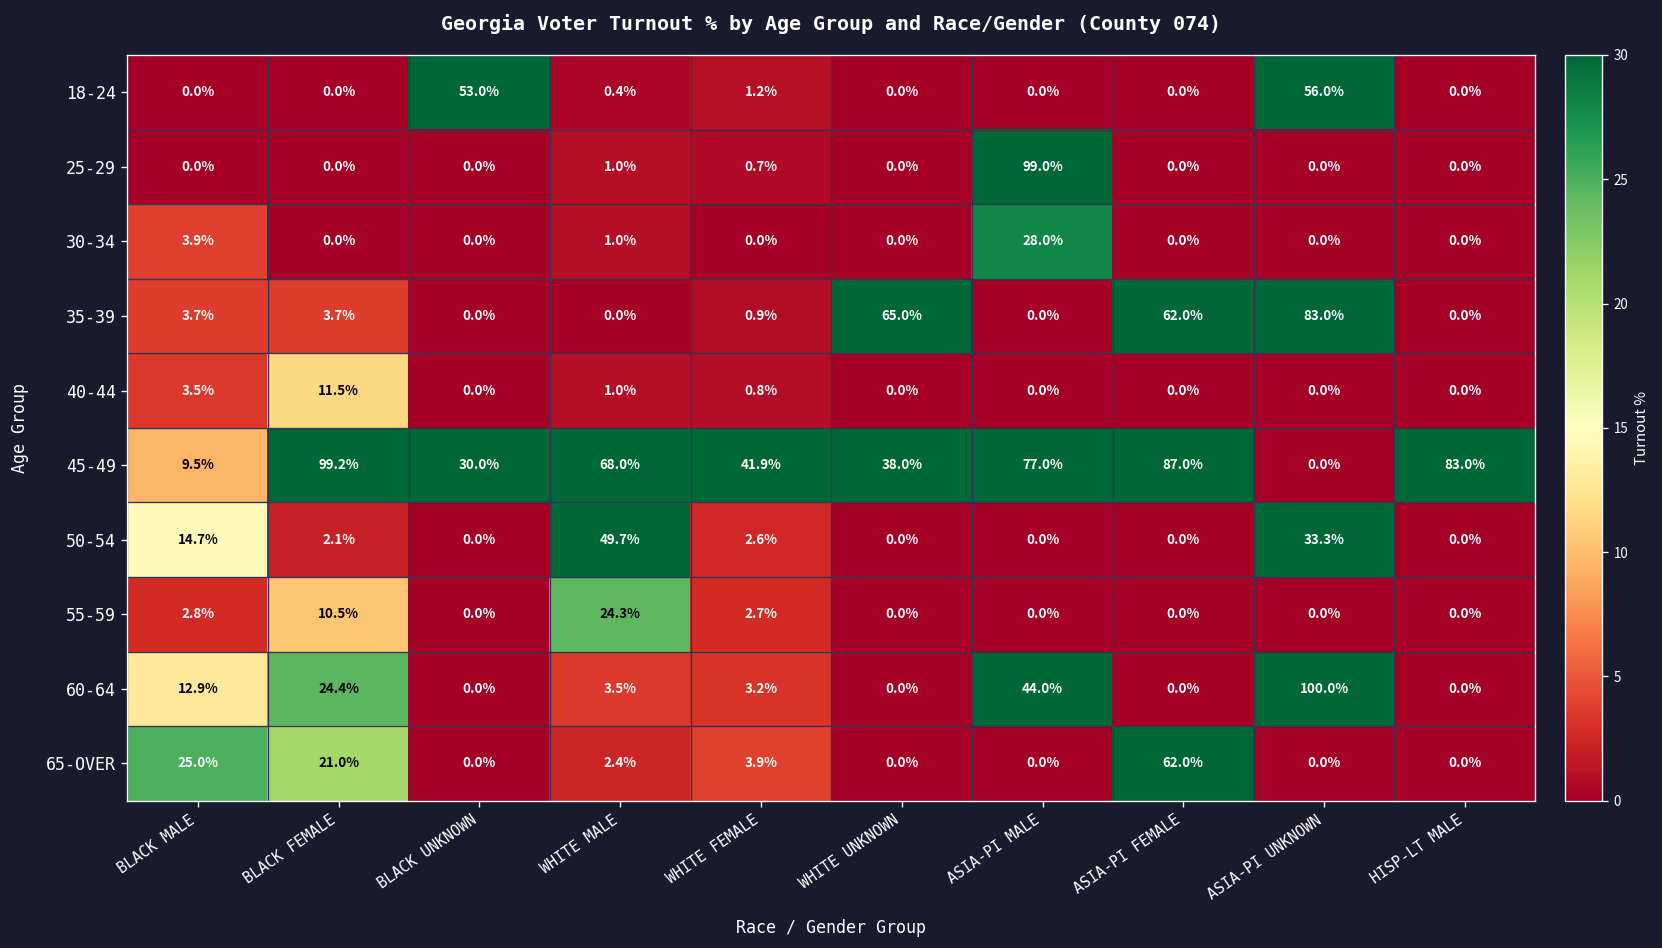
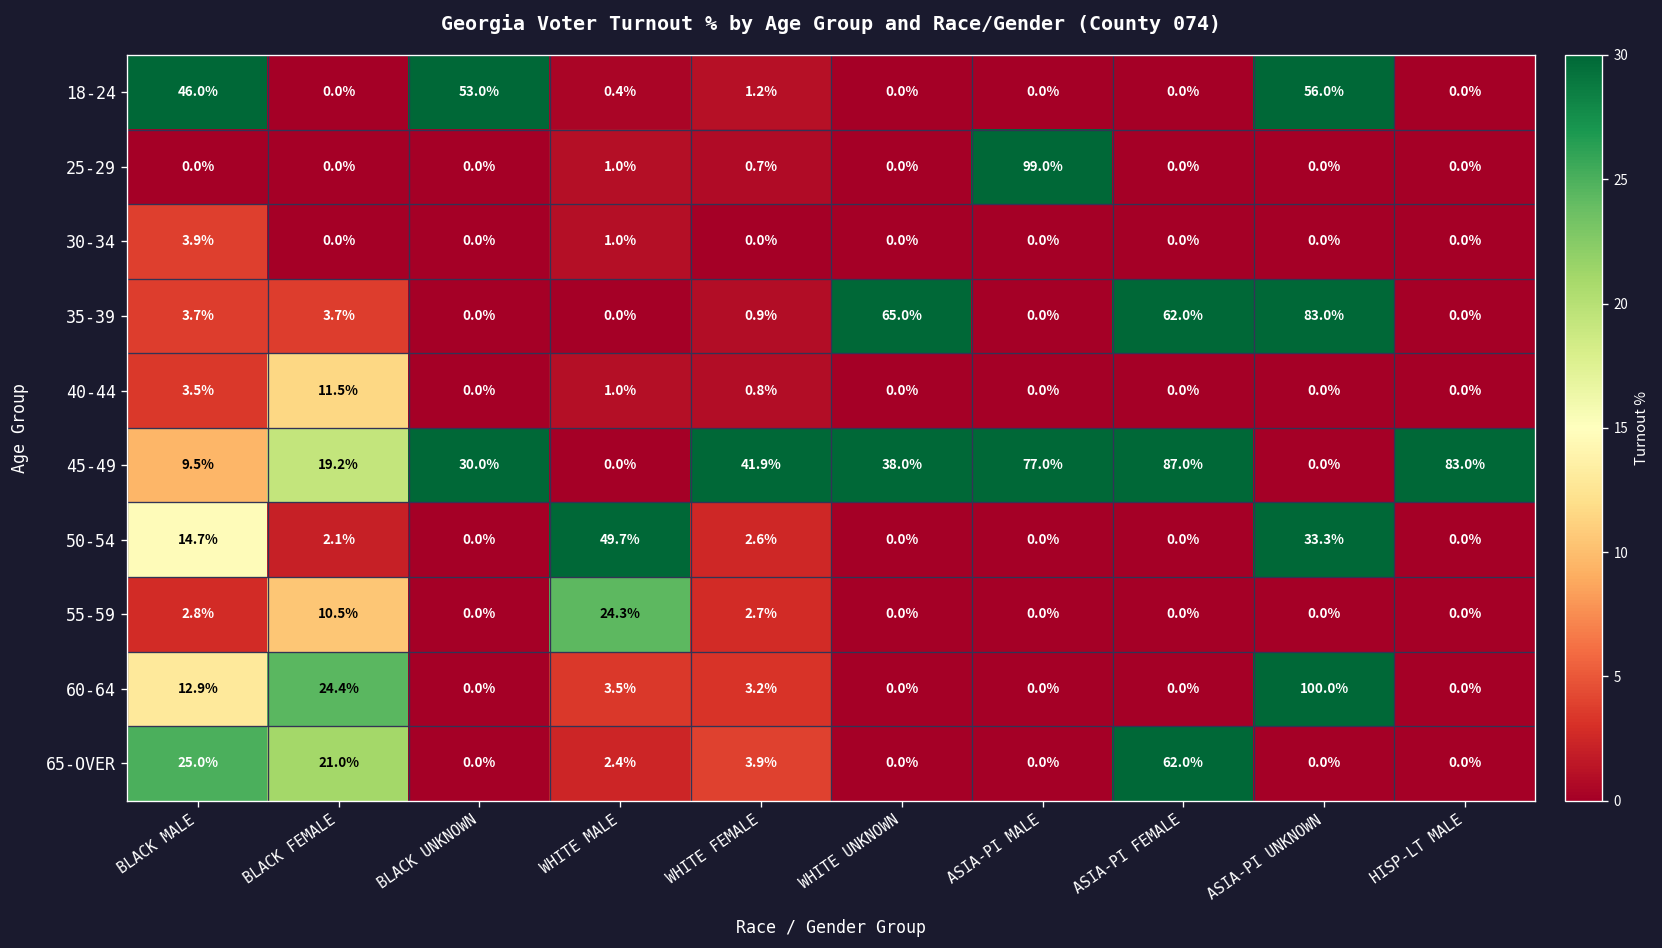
18-24, BLACK MALE: 0.0% -> 46.0%
30-34, ASIA-PI MALE: 28.0% -> 0.0%
45-49, BLACK FEMALE: 99.2% -> 19.2%
45-49, WHITE MALE: 68.0% -> 0.0%
60-64, ASIA-PI MALE: 44.0% -> 0.0%
